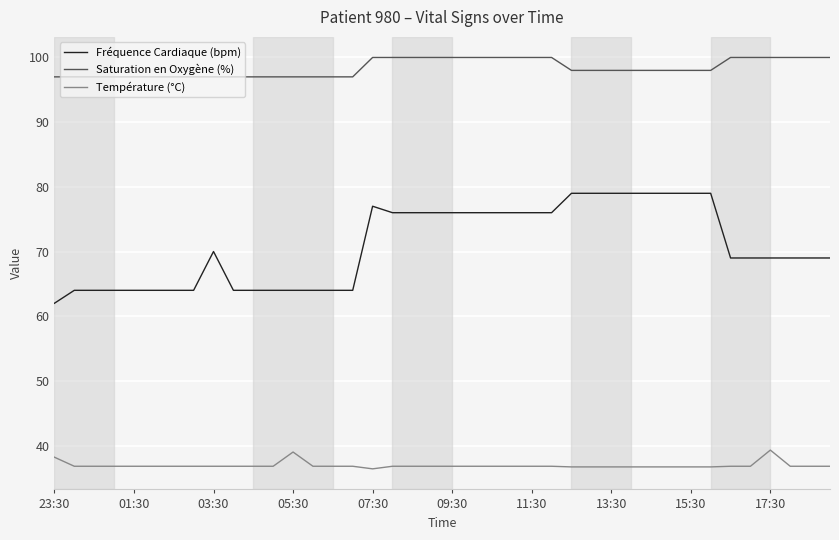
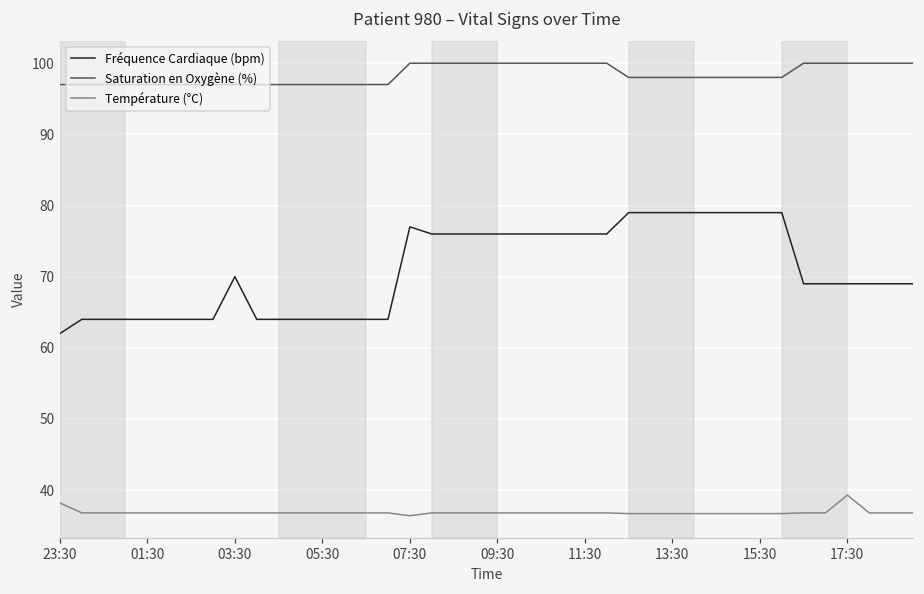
Température (°C), 05:30: 39 -> 37
